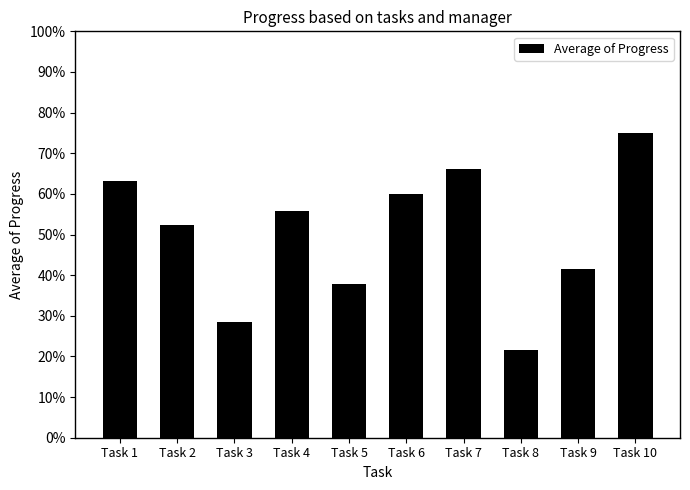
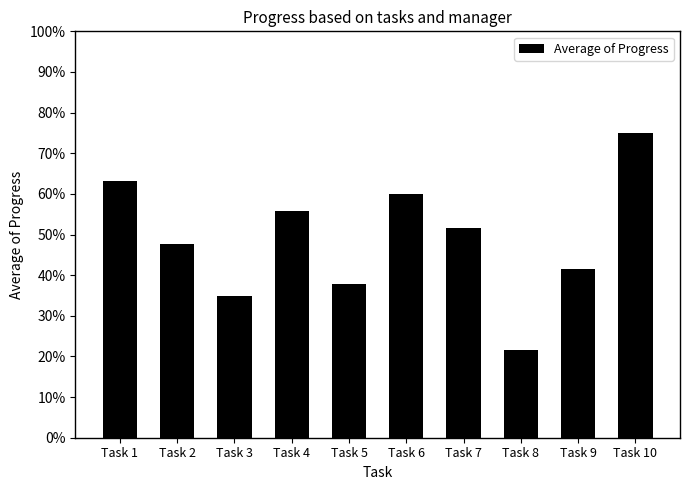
Task 2: 52% -> 48%
Task 3: 29% -> 35%
Task 7: 66% -> 52%
